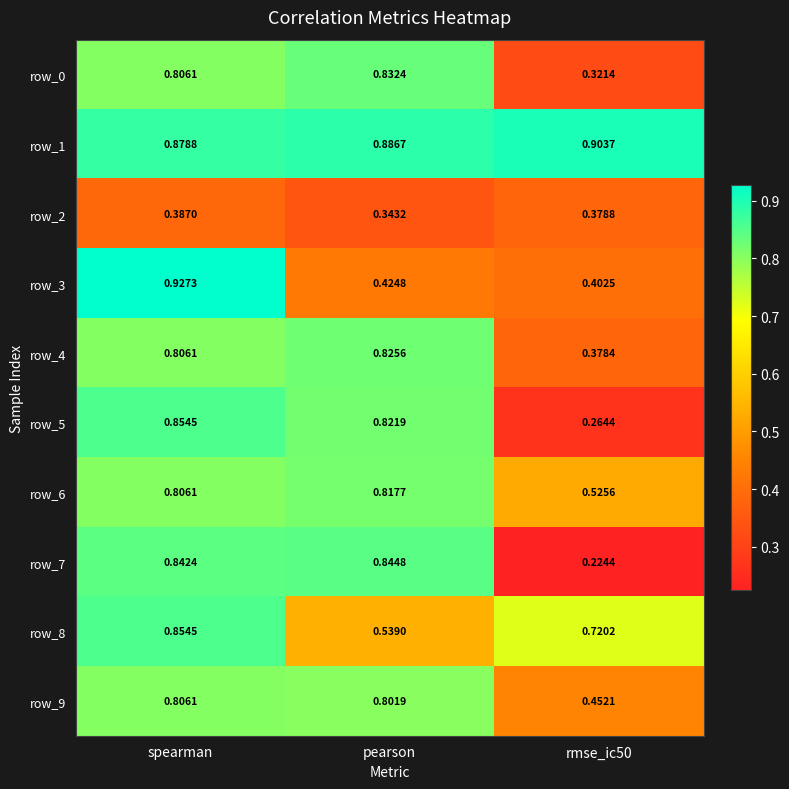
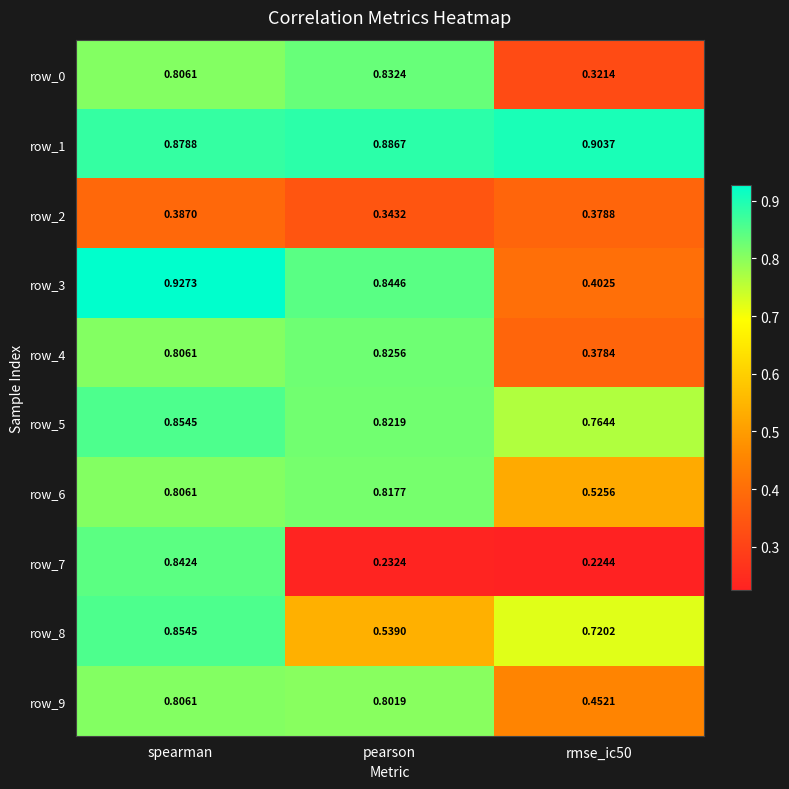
row_3, pearson: 0.4248 -> 0.8446
row_5, rmse_ic50: 0.2644 -> 0.7644
row_7, pearson: 0.8448 -> 0.2324
